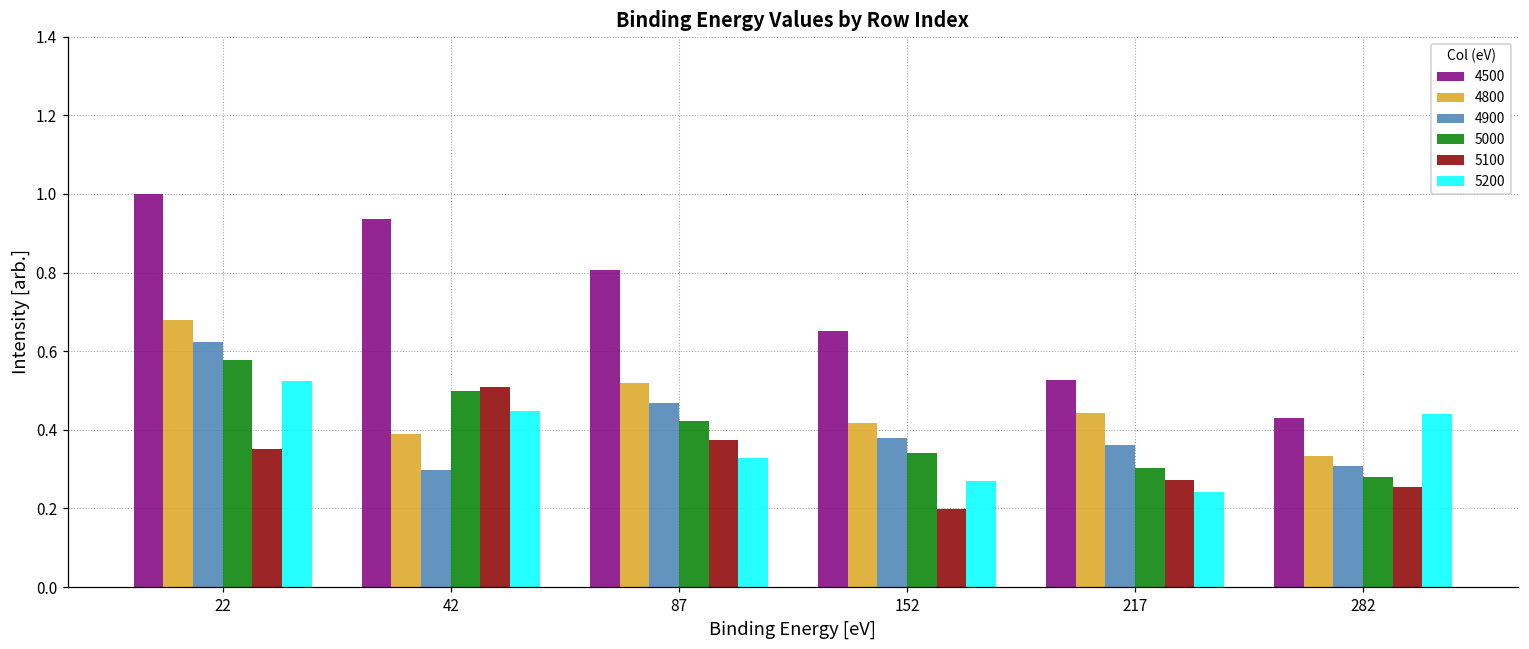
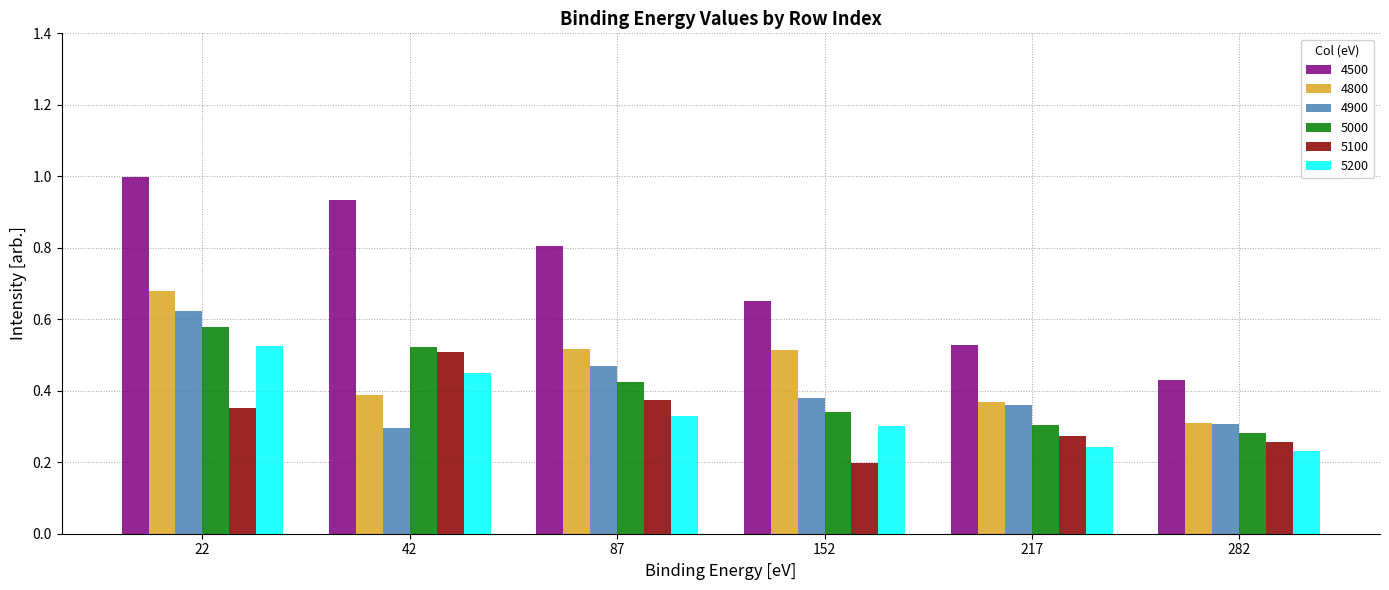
5000, 42: 0.50 -> 0.52
4800, 152: 0.42 -> 0.51
5200, 152: 0.27 -> 0.30
4800, 217: 0.44 -> 0.37
4800, 282: 0.33 -> 0.31
5200, 282: 0.44 -> 0.23
